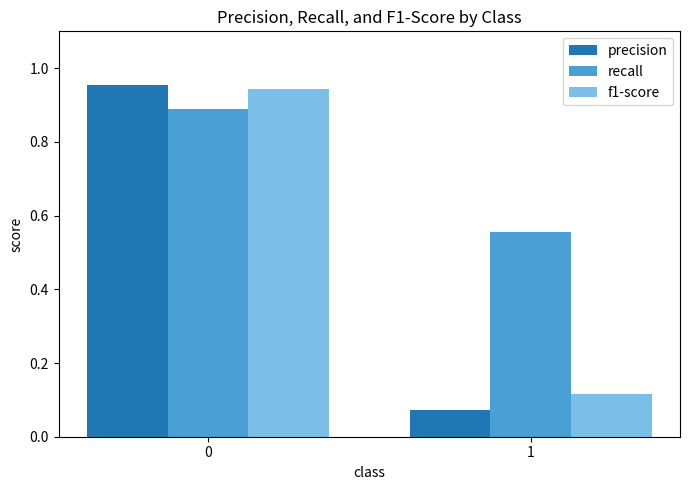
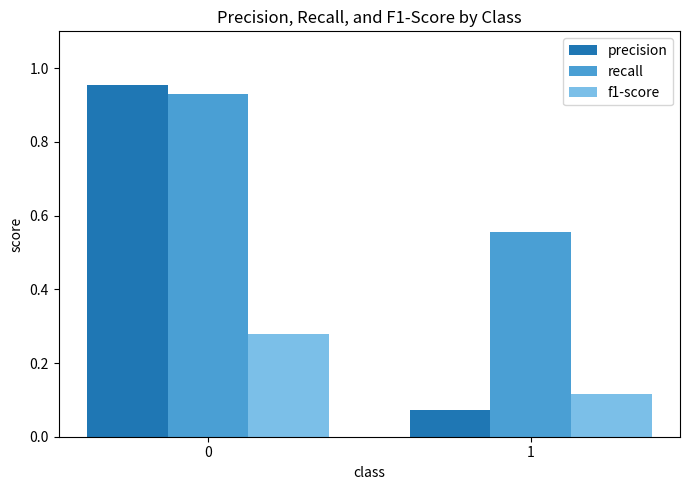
recall, 0: 0.89 -> 0.93
f1-score, 0: 0.94 -> 0.28
